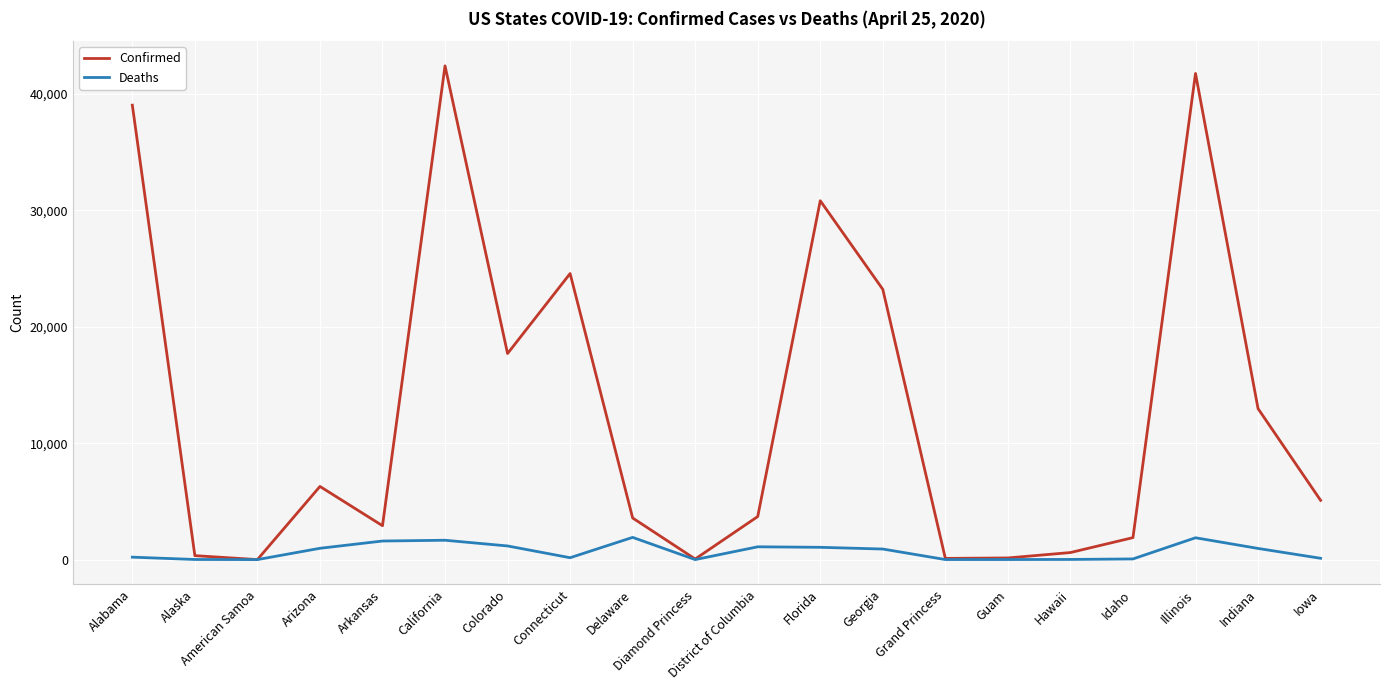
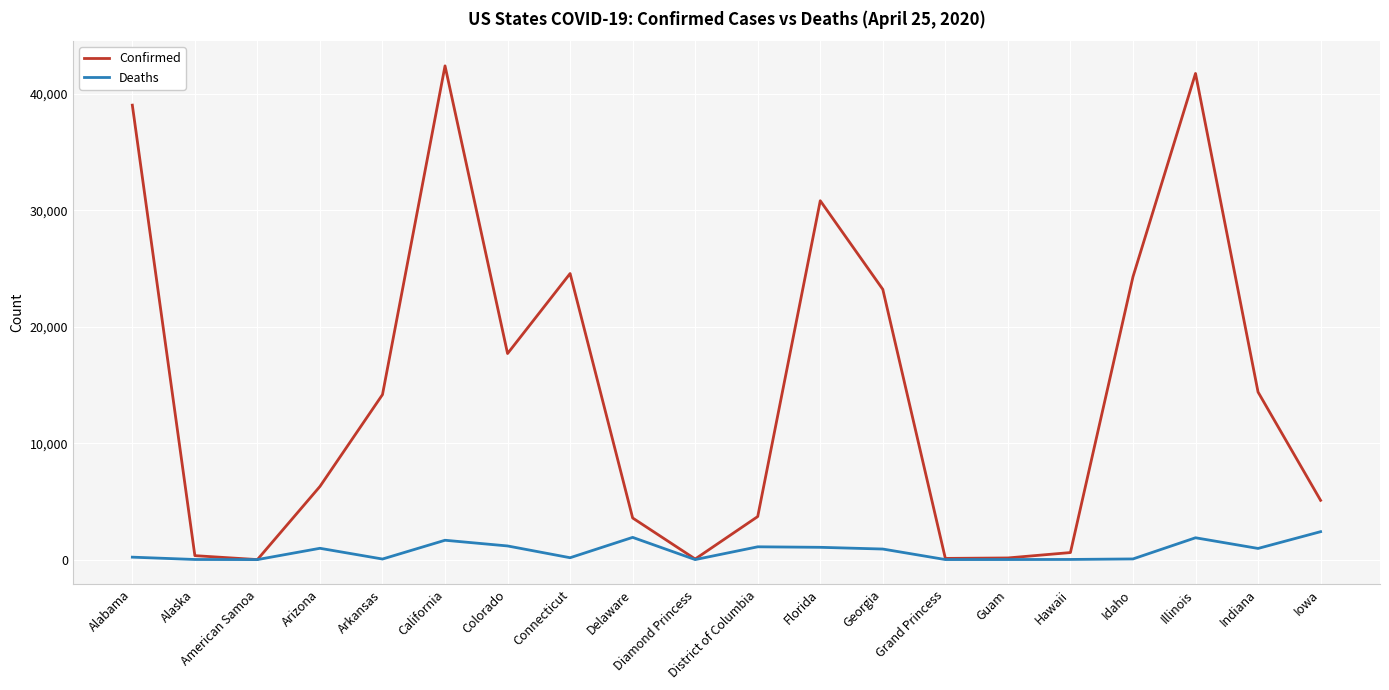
Confirmed, Arkansas: 2,900 -> 14,200
Deaths, Arkansas: 1,600 -> 0
Confirmed, Idaho: 1,900 -> 24,300
Confirmed, Indiana: 13,000 -> 14,400
Deaths, Iowa: 100 -> 2,400
